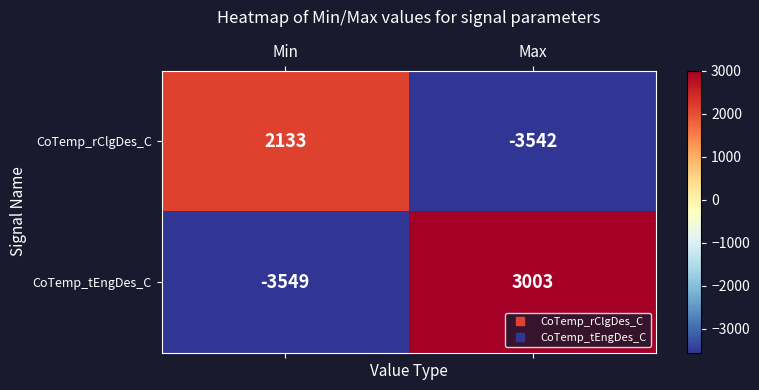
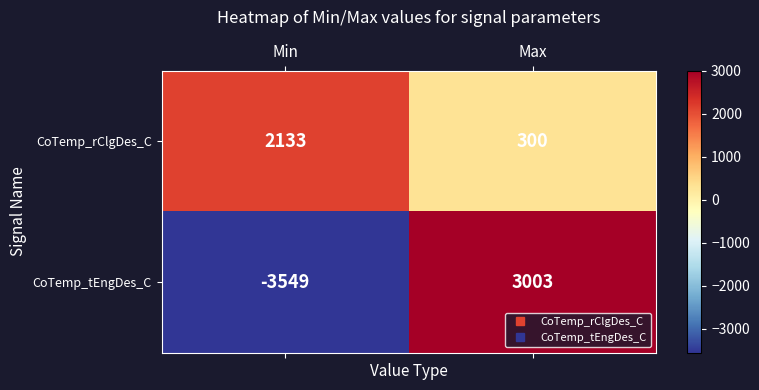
CoTemp_rClgDes_C, Max: -3542 -> 300
